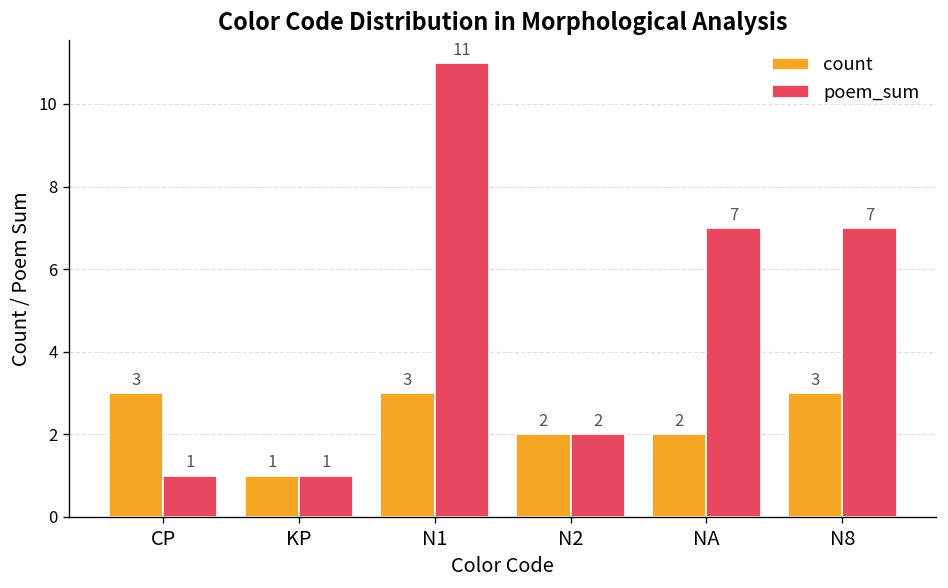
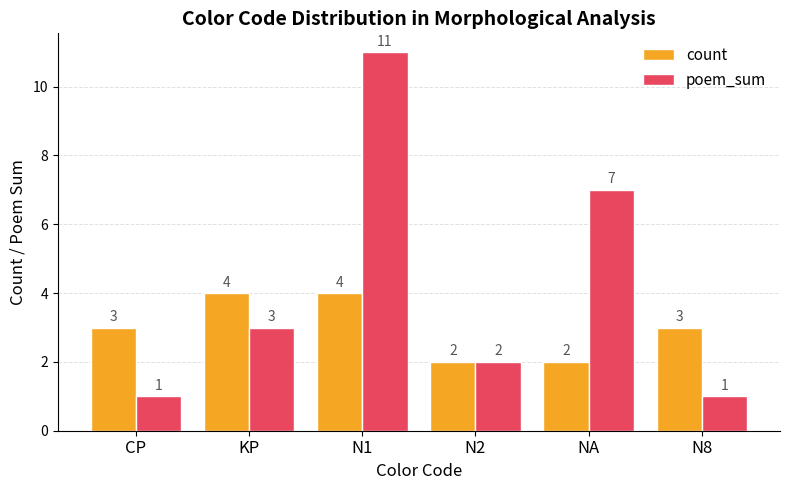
count, KP: 1 -> 4
poem_sum, KP: 1 -> 3
count, N1: 3 -> 4
poem_sum, N8: 7 -> 1
